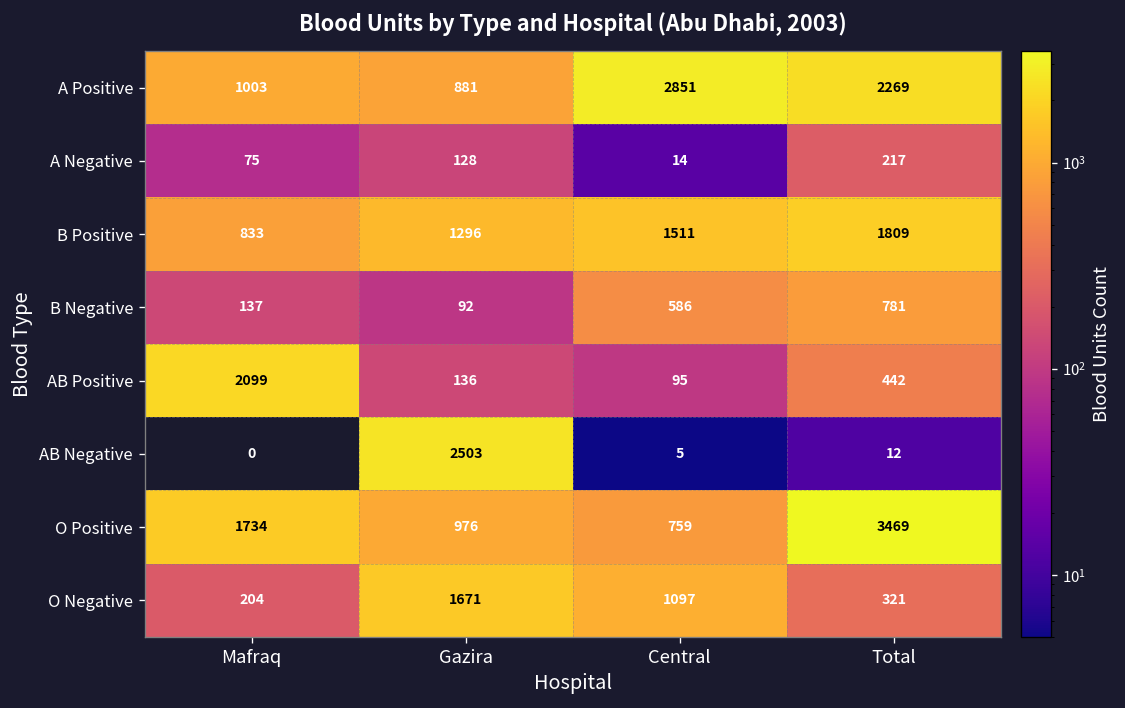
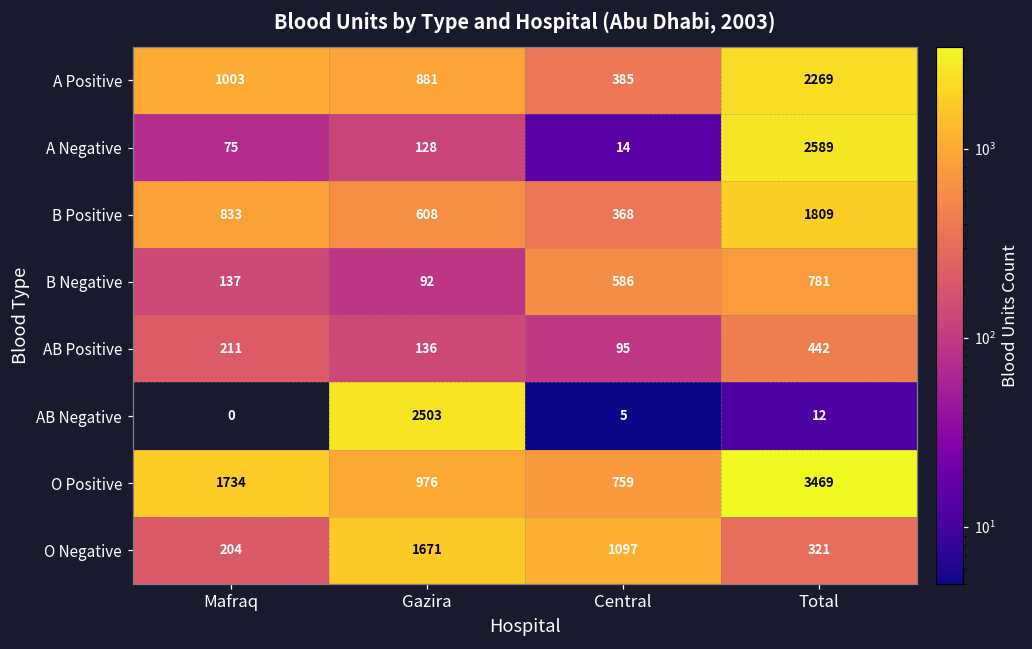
A Positive, Central: 2851 -> 385
A Negative, Total: 217 -> 2589
B Positive, Gazira: 1296 -> 608
B Positive, Central: 1511 -> 368
AB Positive, Mafraq: 2099 -> 211
